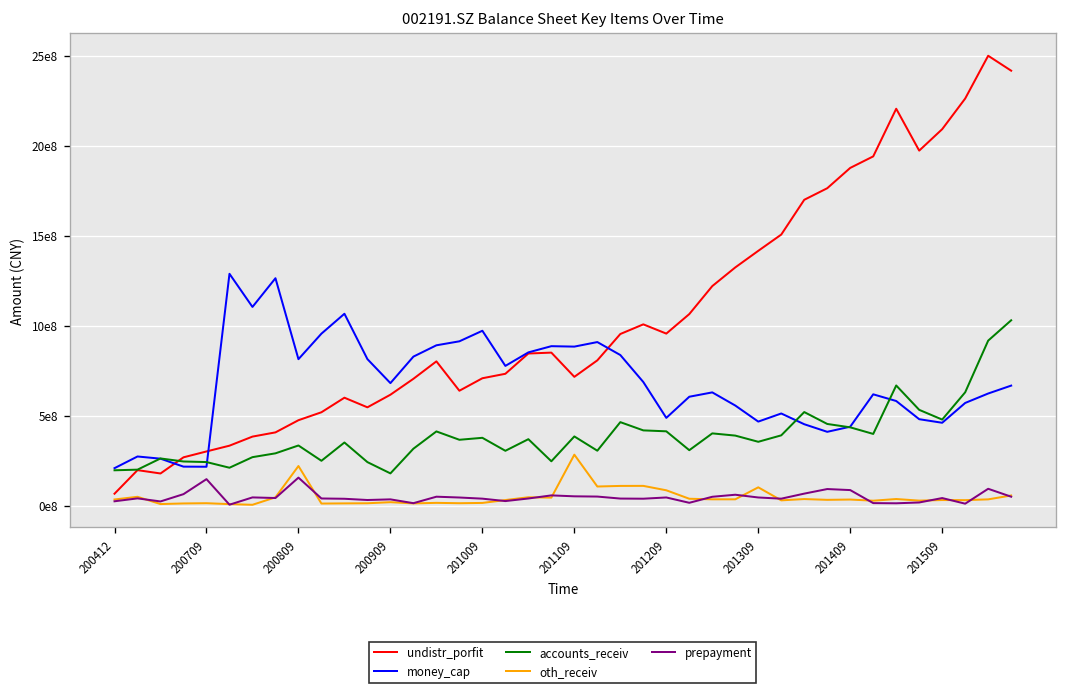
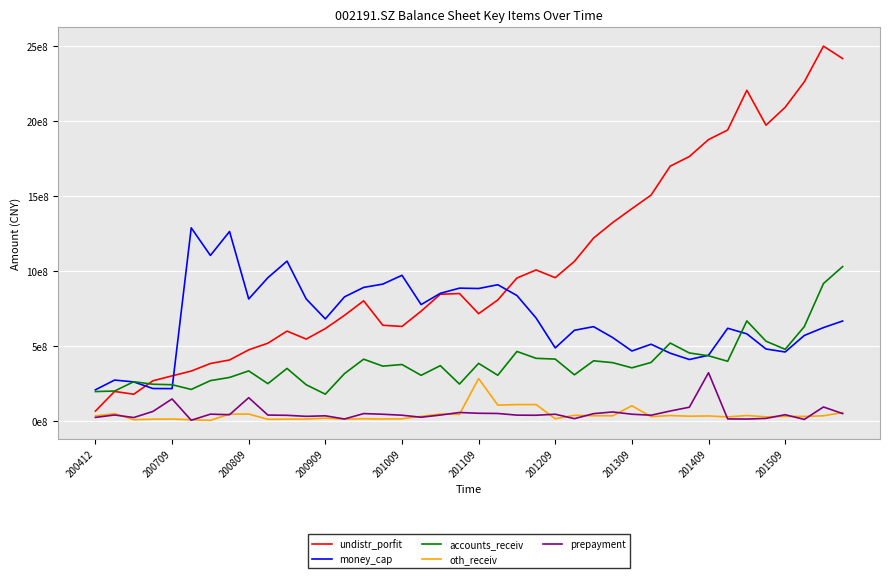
oth_receiv, 200809: 220000000 -> 50000000
undistr_porfit, 201009: 710000000 -> 630000000
oth_receiv, 201209: 90000000 -> 20000000
prepayment, 201409: 90000000 -> 320000000
